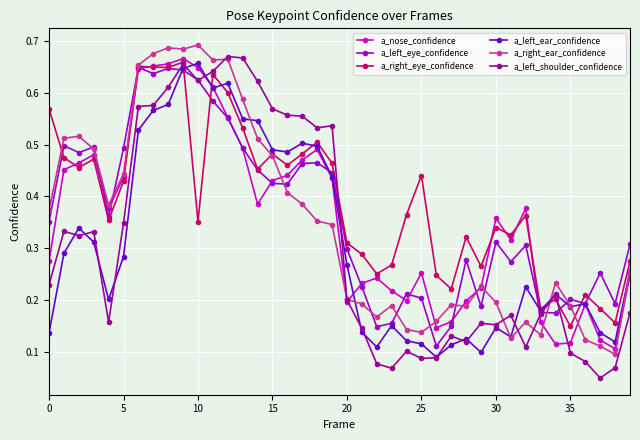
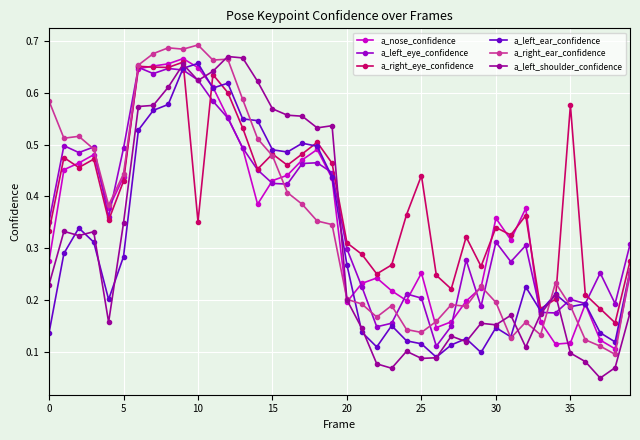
a_right_eye_confidence, 0: 0.57 -> 0.33
a_right_ear_confidence, 0: 0.37 -> 0.58
a_right_eye_confidence, 35: 0.15 -> 0.58
